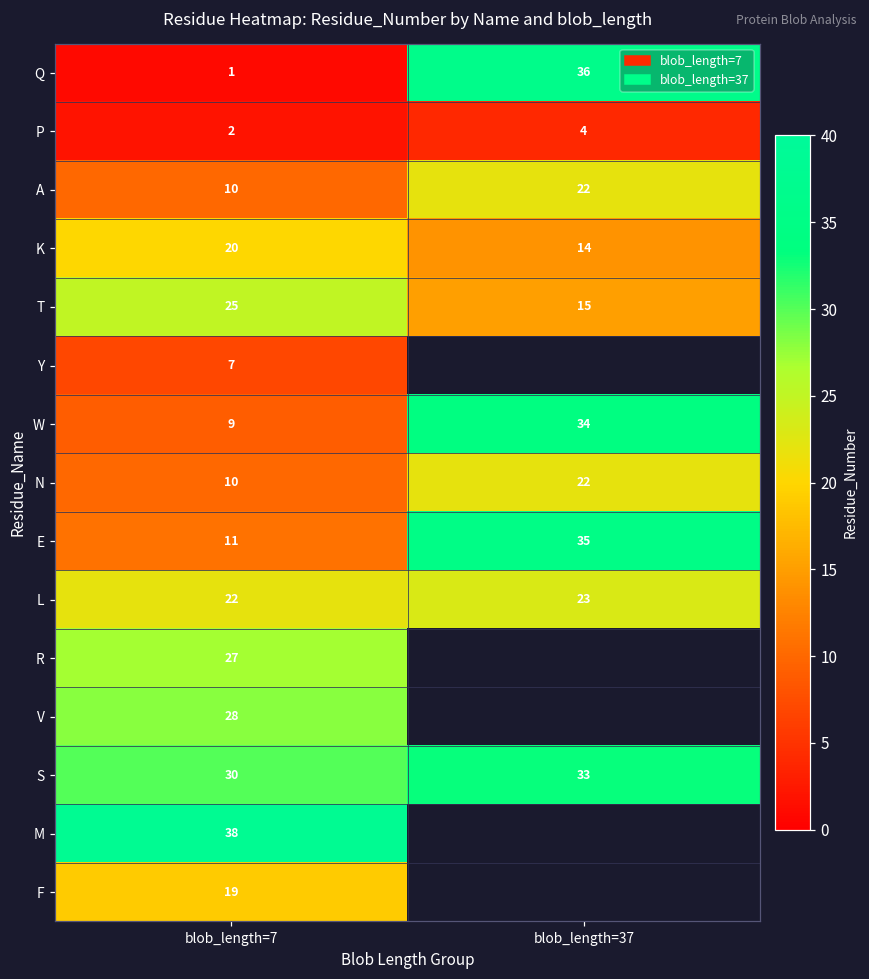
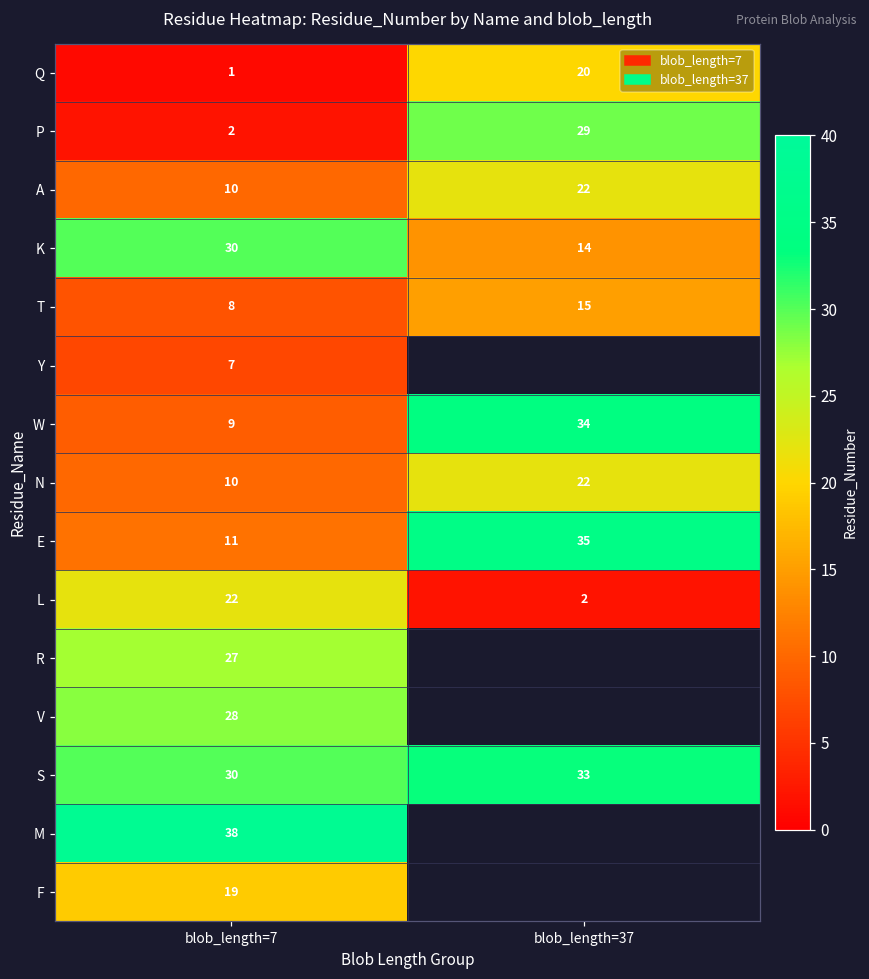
Q, blob_length=37: 36 -> 20
P, blob_length=37: 4 -> 29
K, blob_length=7: 20 -> 30
T, blob_length=7: 25 -> 8
L, blob_length=37: 23 -> 2
